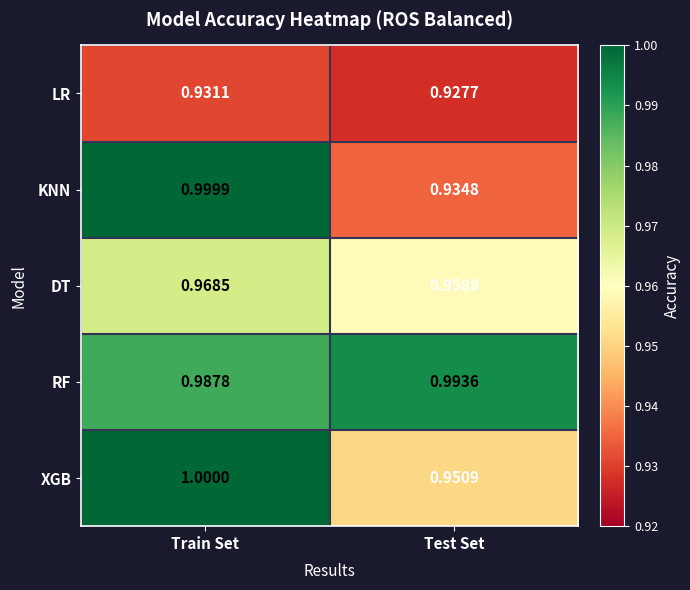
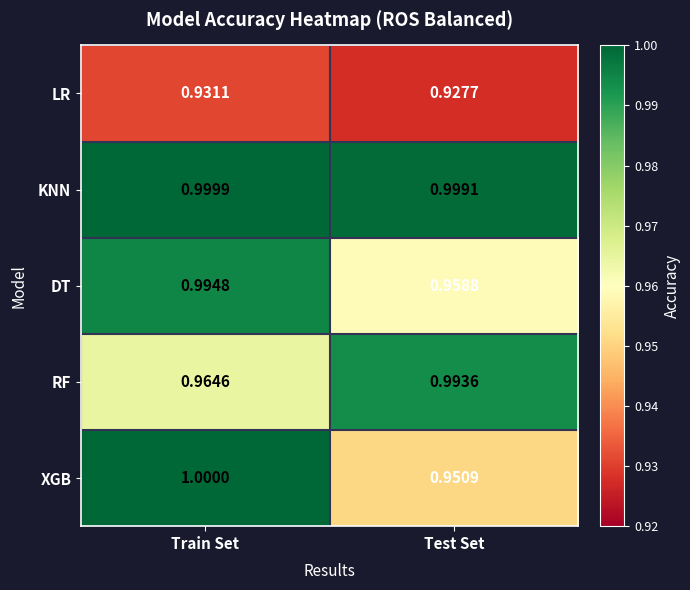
KNN, Test Set: 0.9348 -> 0.9991
DT, Train Set: 0.9685 -> 0.9948
RF, Train Set: 0.9878 -> 0.9646
